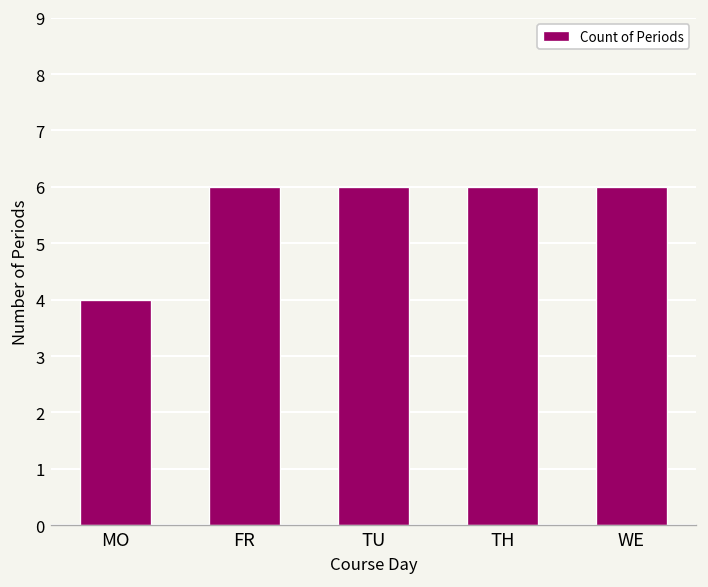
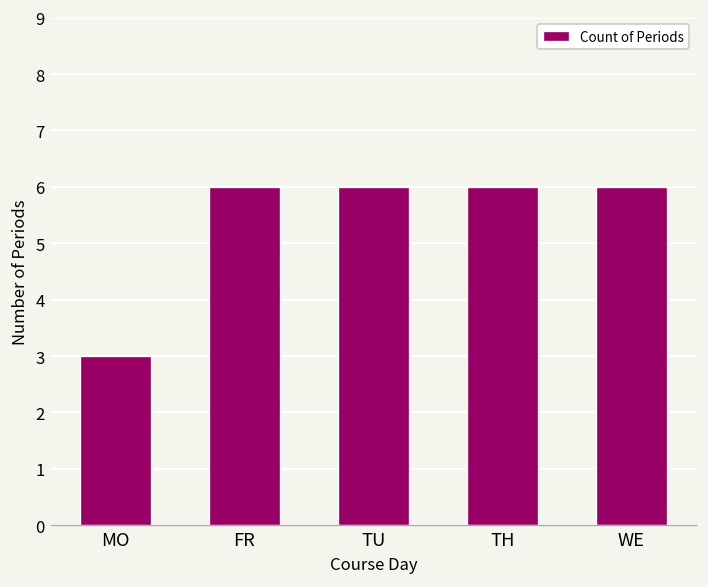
MO: 4 -> 3
